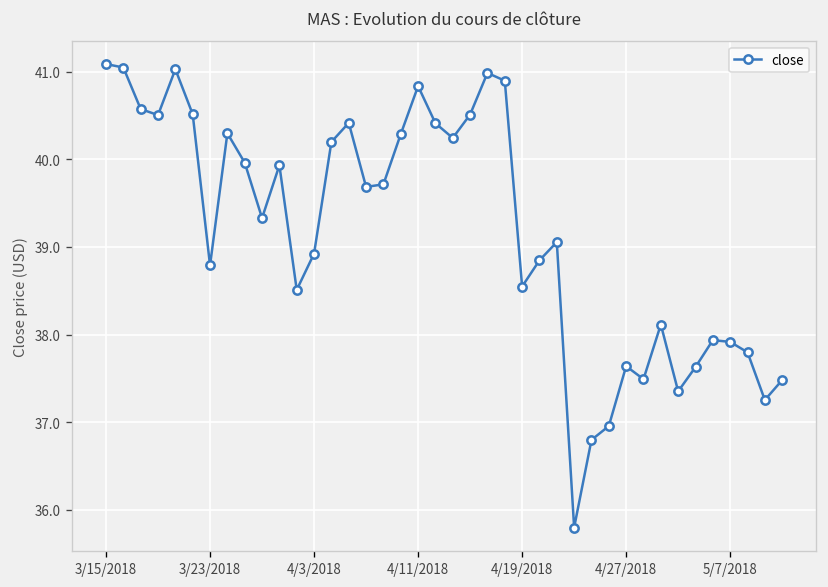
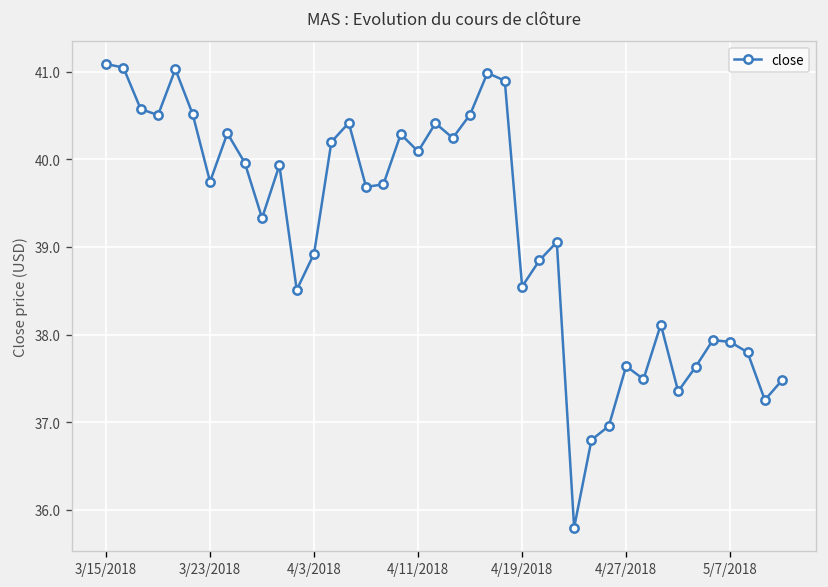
3/23/2018: 38.8 -> 39.7
4/11/2018: 40.8 -> 40.1
